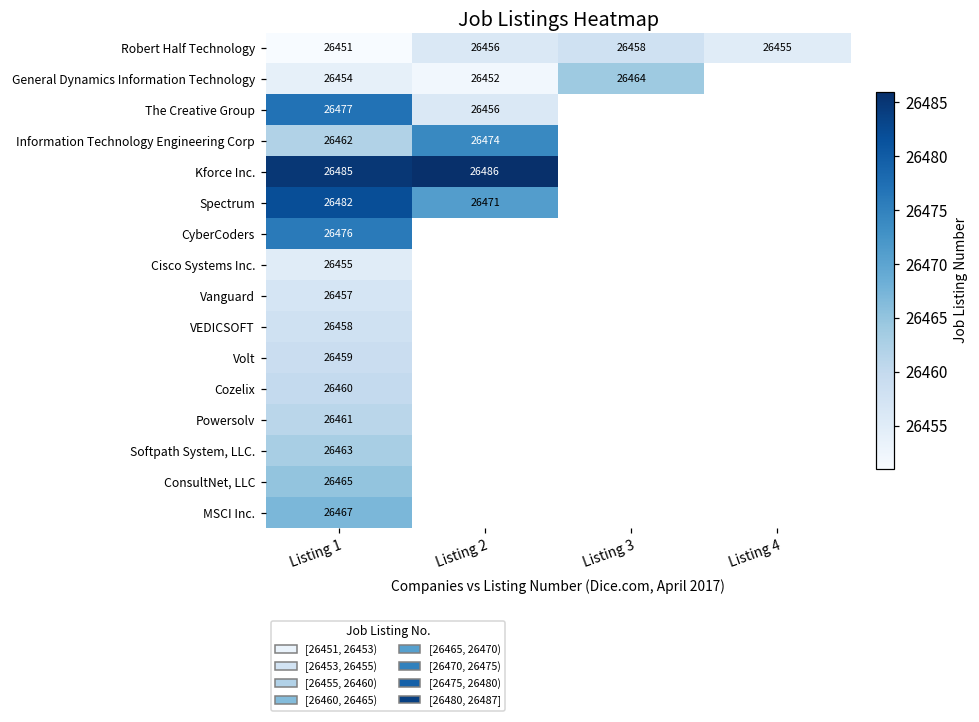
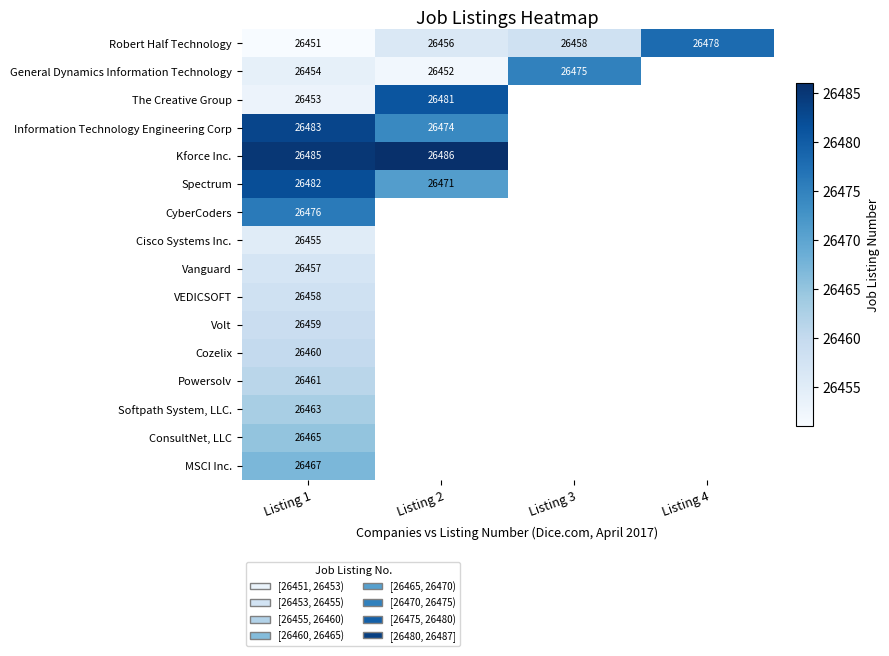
Robert Half Technology, Listing 4: 26455 -> 26478
General Dynamics Information Technology, Listing 3: 26464 -> 26475
The Creative Group, Listing 1: 26477 -> 26453
The Creative Group, Listing 2: 26456 -> 26481
Information Technology Engineering Corp, Listing 1: 26462 -> 26483
